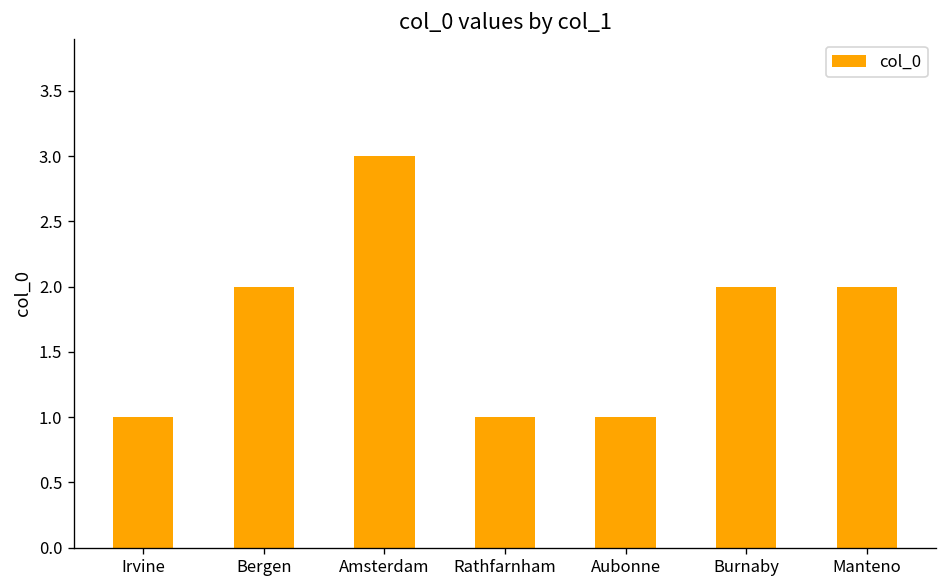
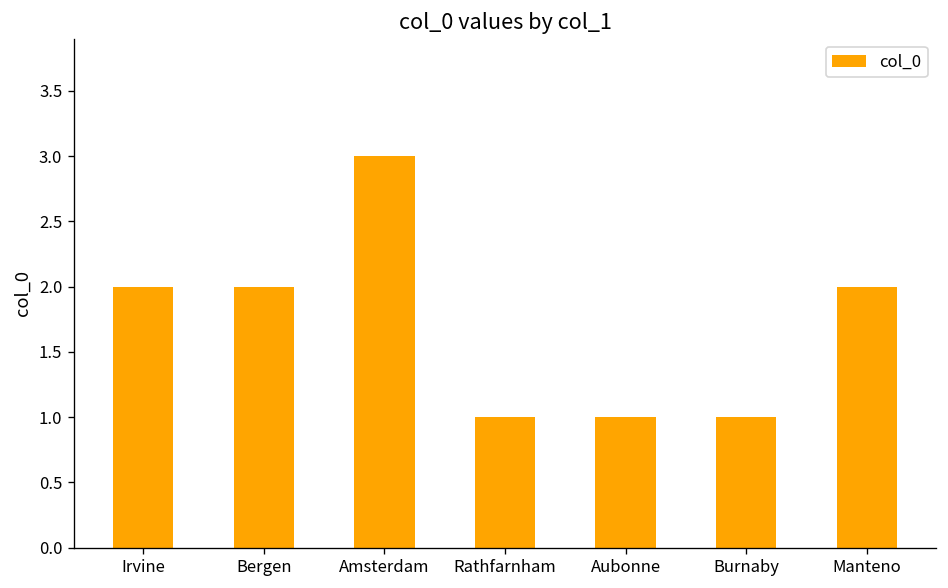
Irvine: 1 -> 2
Burnaby: 2 -> 1
